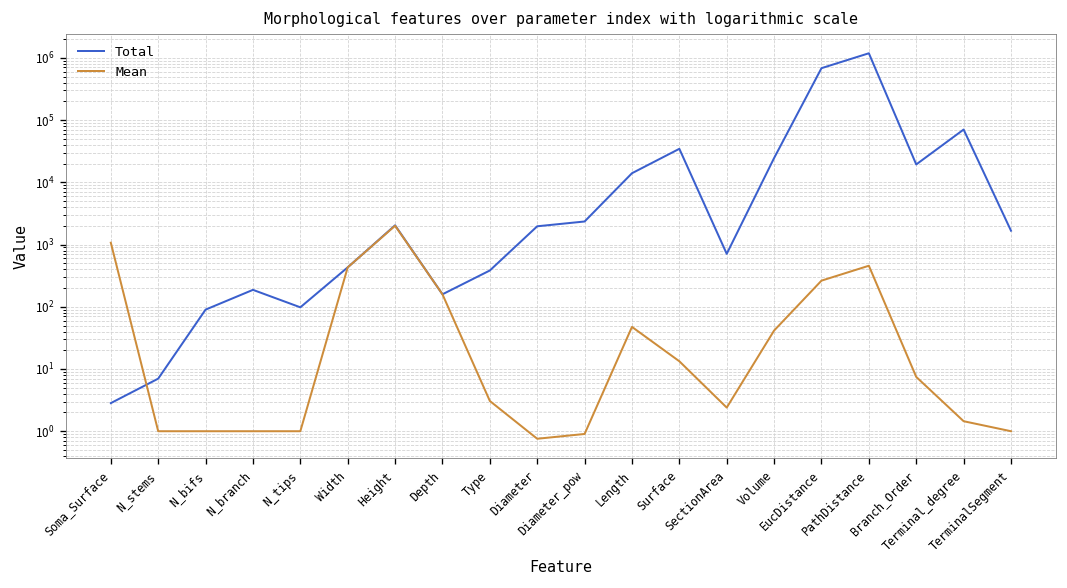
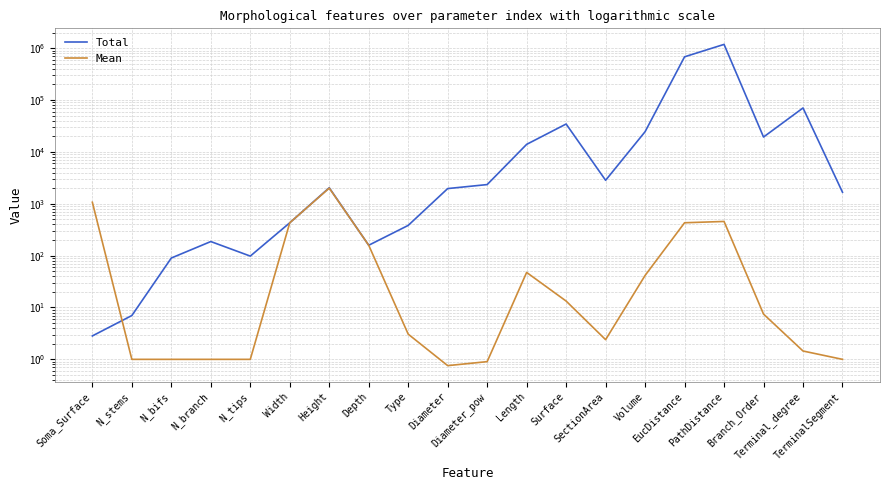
Total, SectionArea: 700 -> 3000
Mean, EucDistance: 300 -> 400
